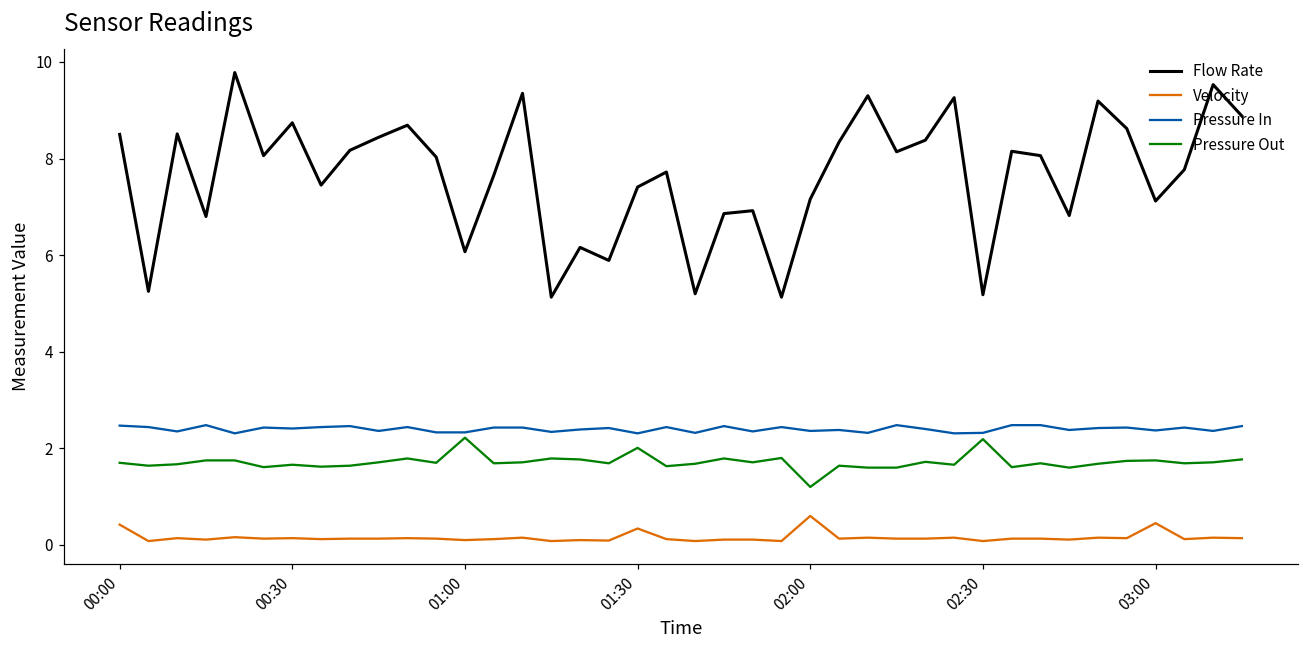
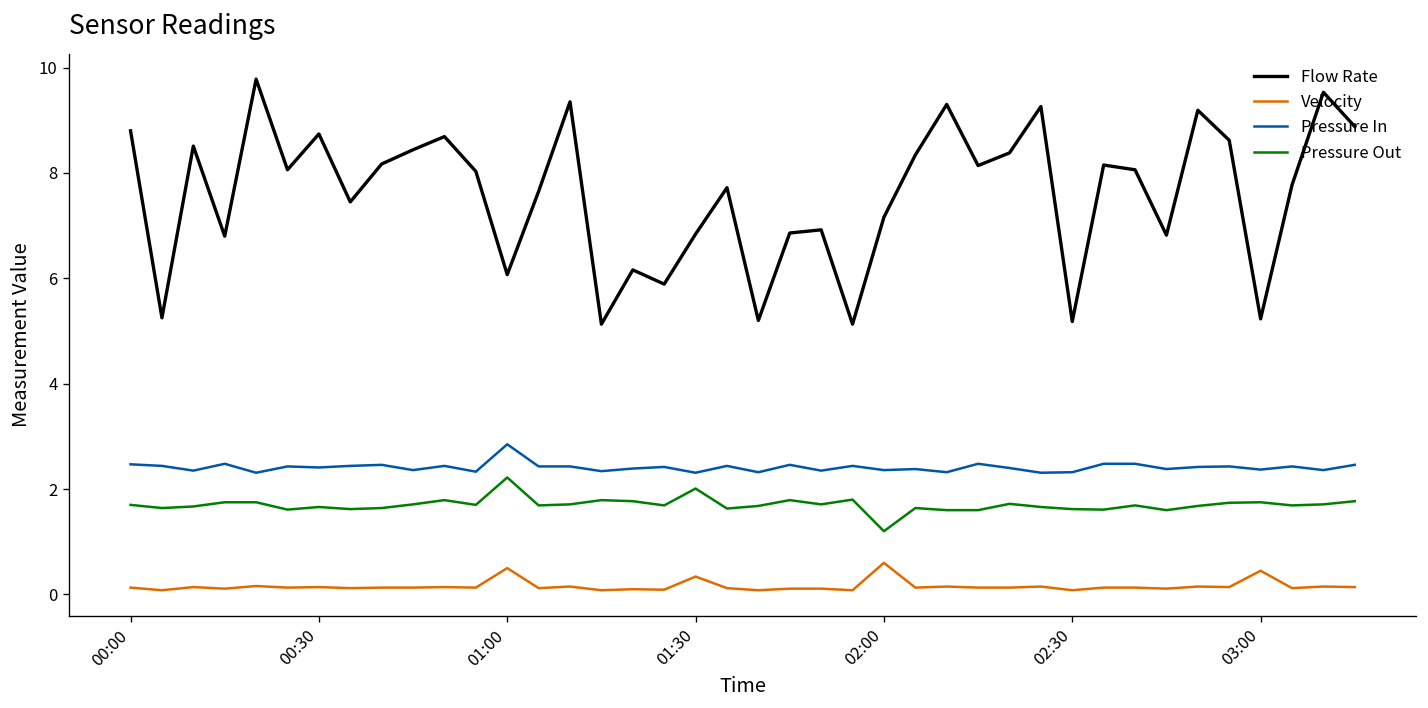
Flow Rate, 00:00: 8.5 -> 8.8
Velocity, 00:00: 0.4 -> 0.1
Velocity, 01:00: 0.1 -> 0.5
Pressure In, 01:00: 2.3 -> 2.9
Flow Rate, 01:30: 7.4 -> 6.8
Pressure Out, 02:30: 2.2 -> 1.6
Flow Rate, 03:00: 7.1 -> 5.2
